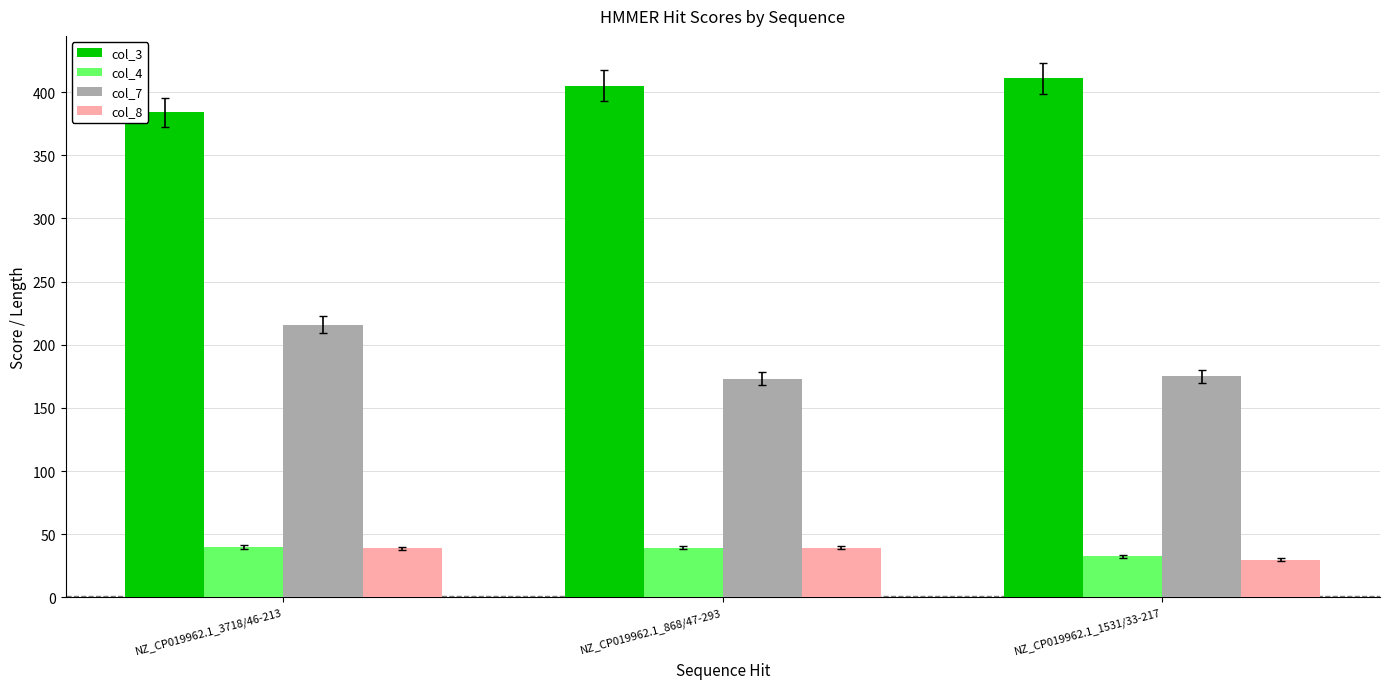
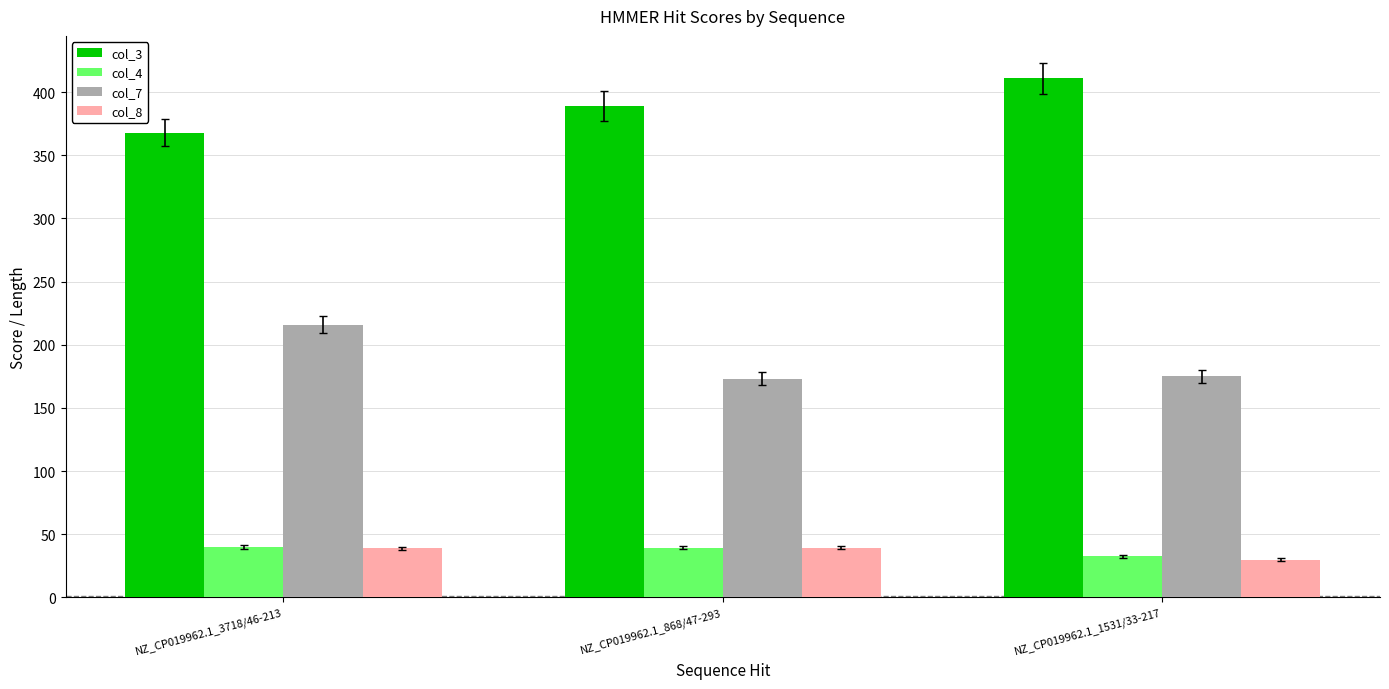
col_3, NZ_CP019962.1_3718/46-213: 384 -> 368
col_3, NZ_CP019962.1_868/47-293: 405 -> 389
